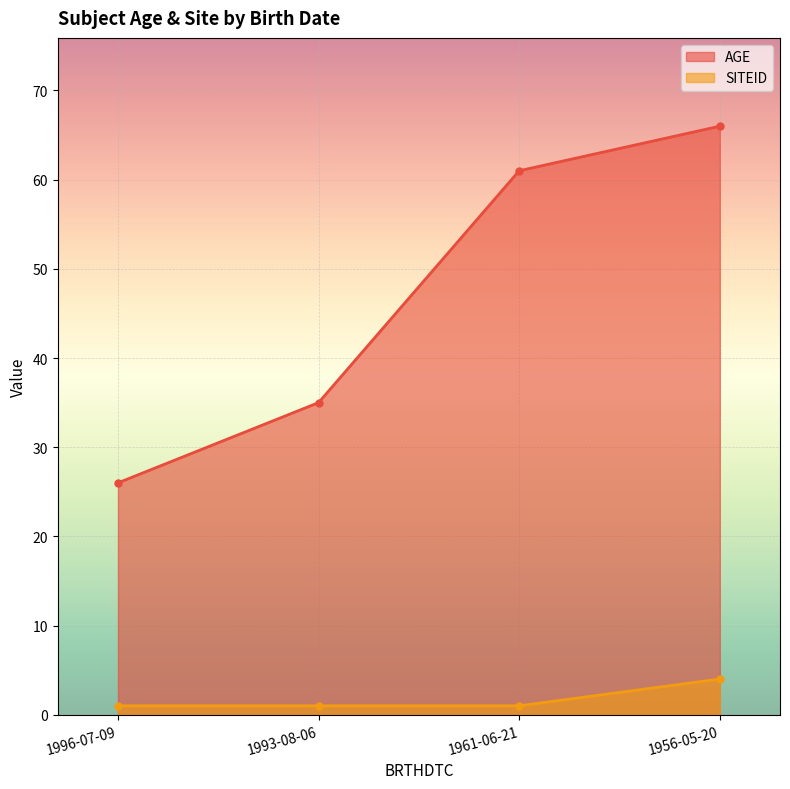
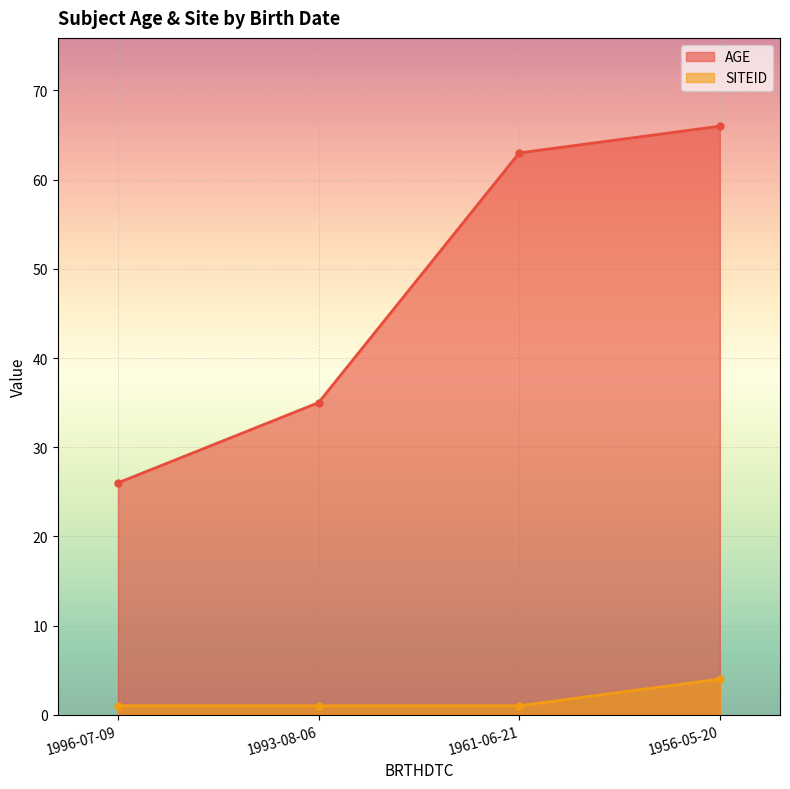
AGE, 1961-06-21: 61 -> 63
